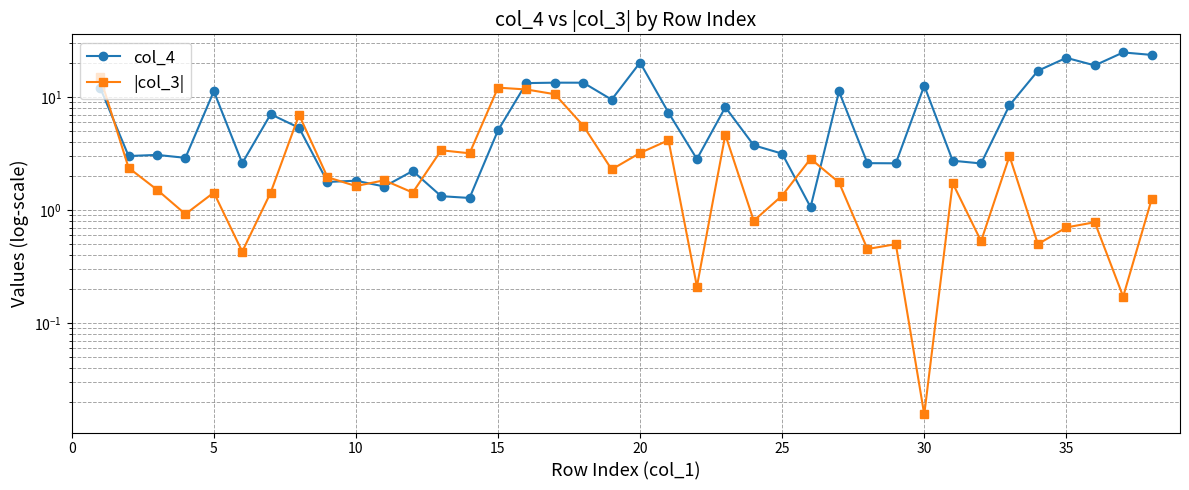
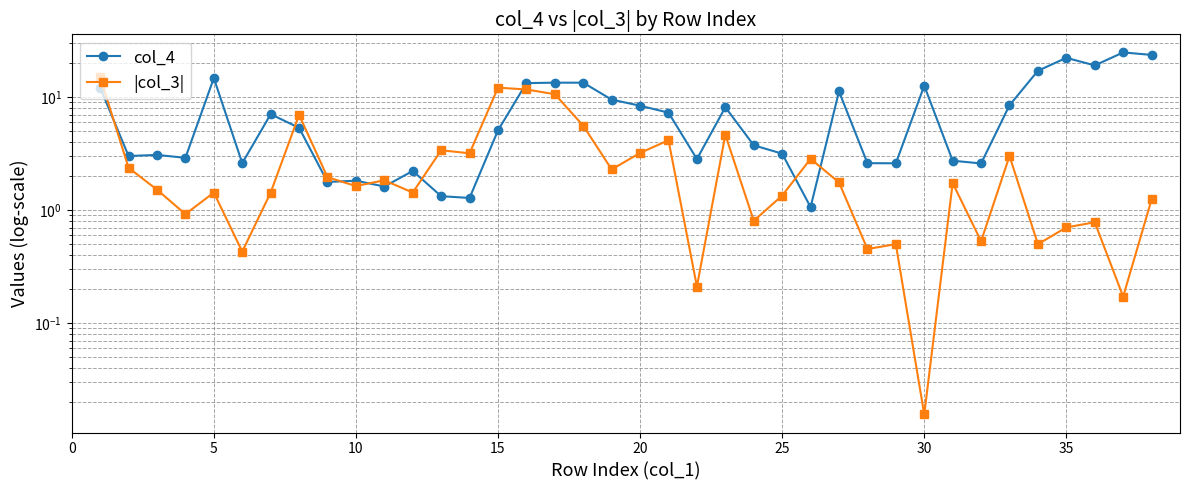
col_4, 5: 11 -> 15
col_4, 20: 20 -> 8
